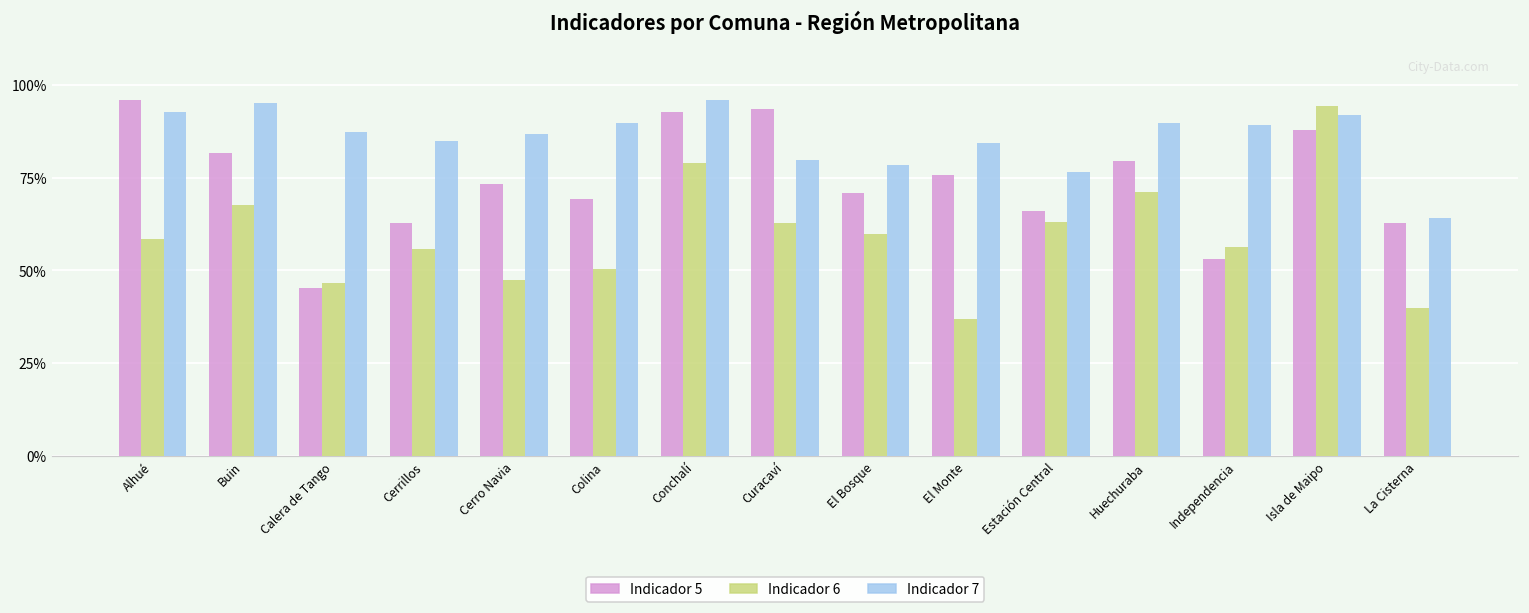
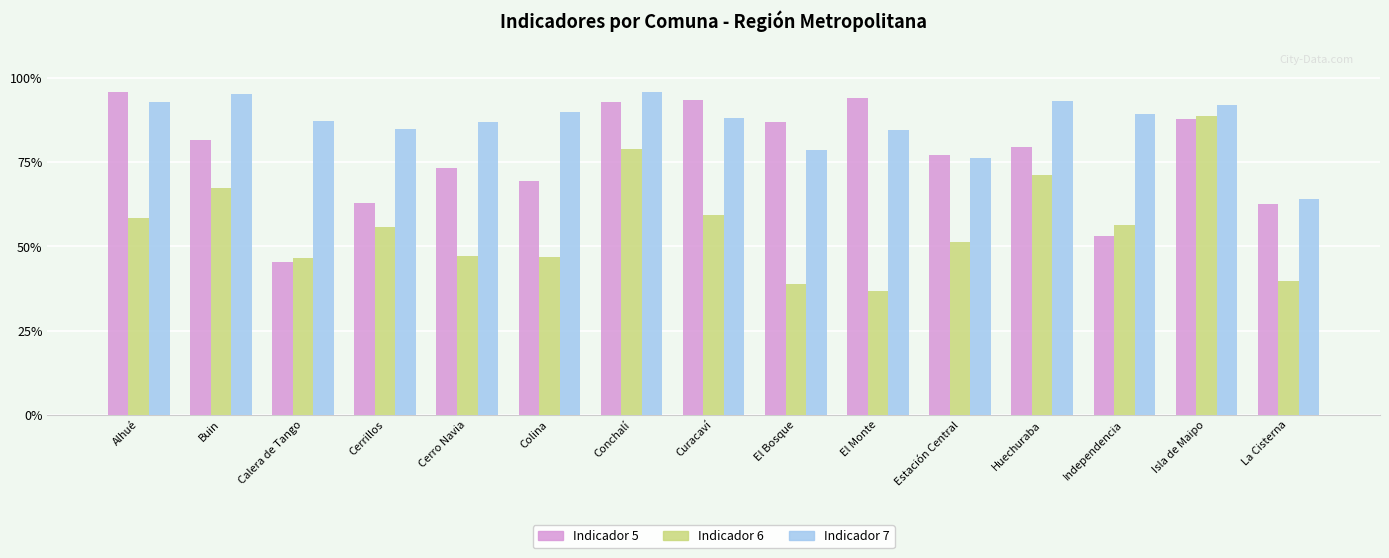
Indicador 6, Colina: 50% -> 47%
Indicador 6, Curacaví: 63% -> 59%
Indicador 7, Curacaví: 80% -> 88%
Indicador 5, El Bosque: 71% -> 87%
Indicador 6, El Bosque: 60% -> 39%
Indicador 5, El Monte: 76% -> 94%
Indicador 5, Estación Central: 66% -> 77%
Indicador 6, Estación Central: 63% -> 51%
Indicador 7, Huechuraba: 90% -> 93%
Indicador 6, Isla de Maipo: 94% -> 89%
